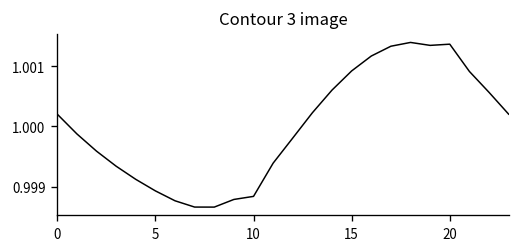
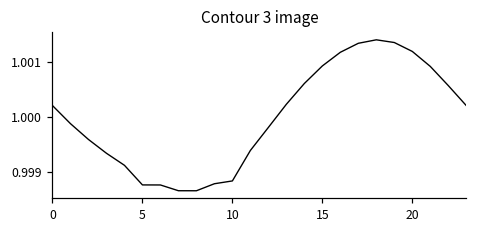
5: 0.9989 -> 0.9988
20: 1.0014 -> 1.0012
